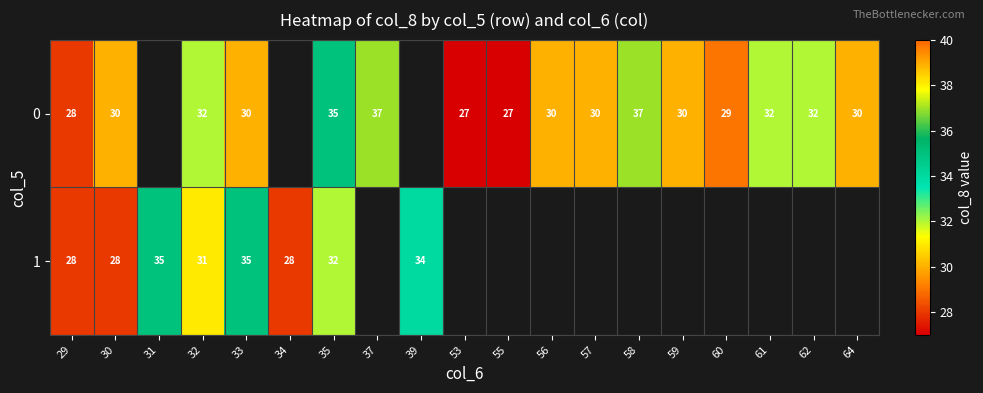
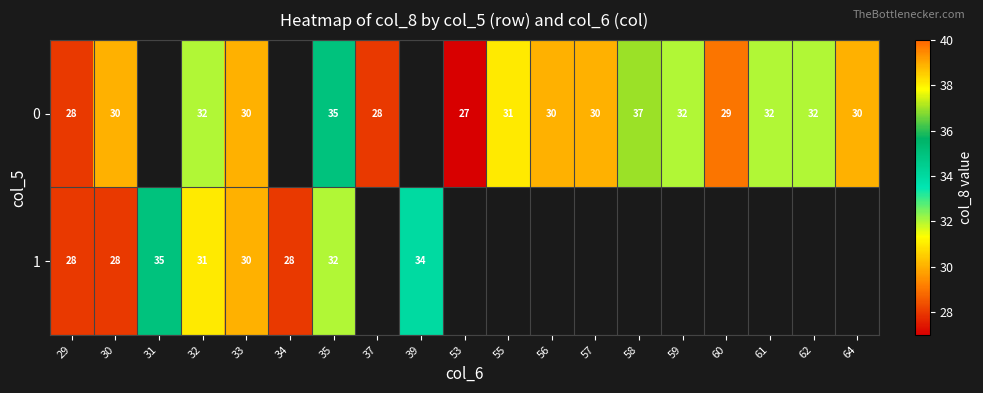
0, 37: 37 -> 28
0, 55: 27 -> 31
0, 59: 30 -> 32
1, 33: 35 -> 30
